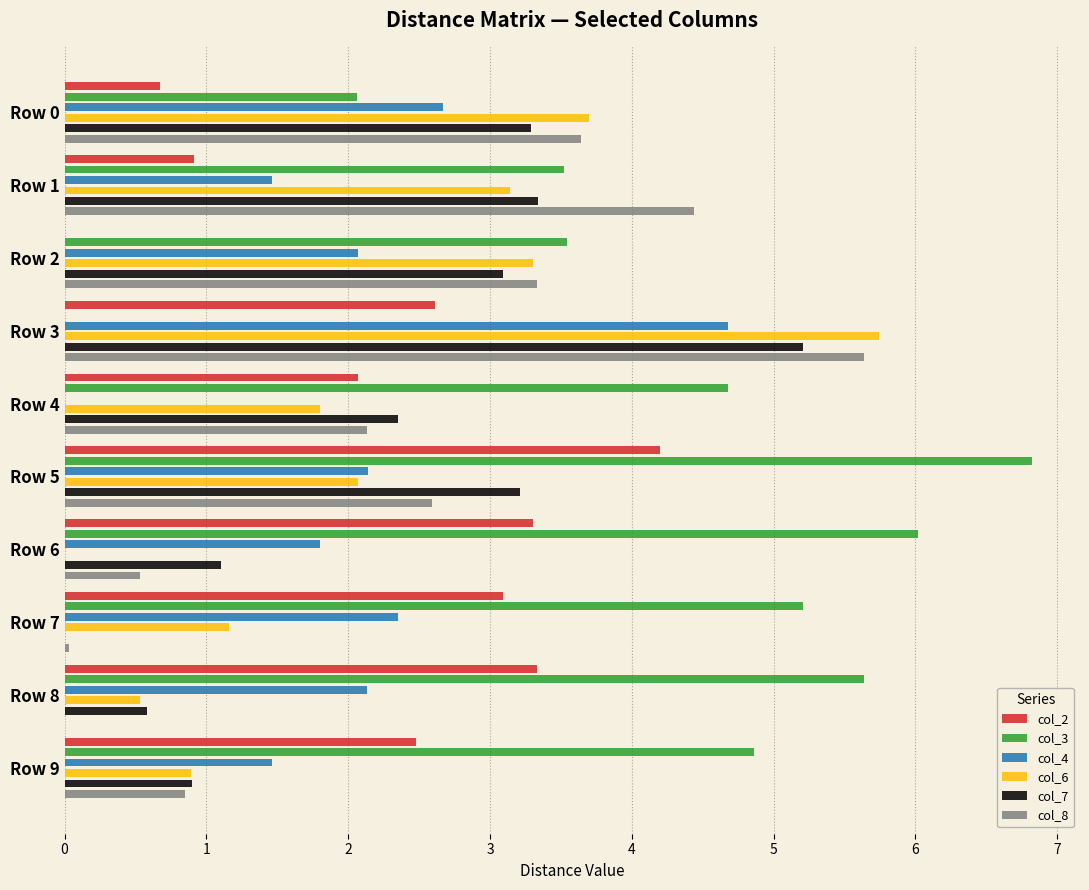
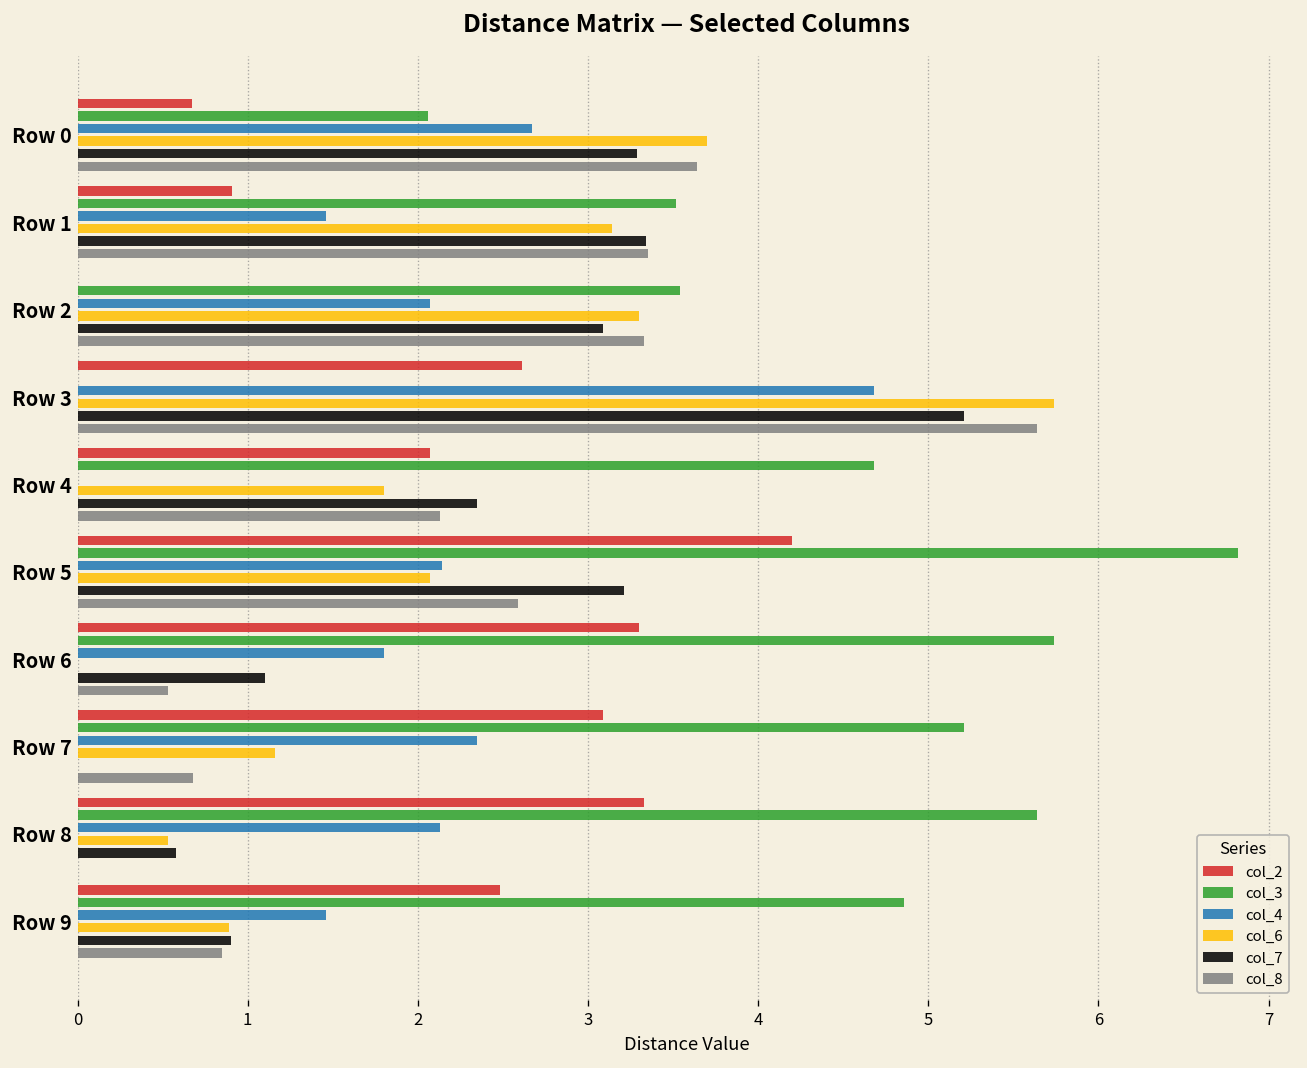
col_8, Row 1: 4.44 -> 3.35
col_3, Row 6: 6.02 -> 5.74
col_8, Row 7: 0.03 -> 0.68
